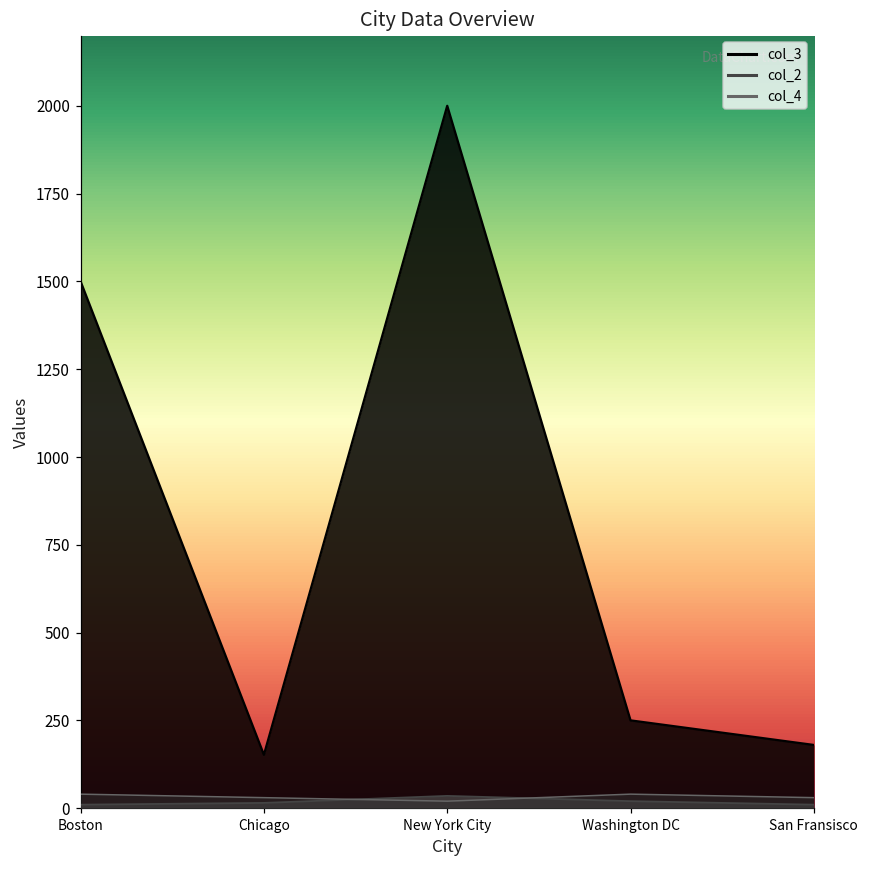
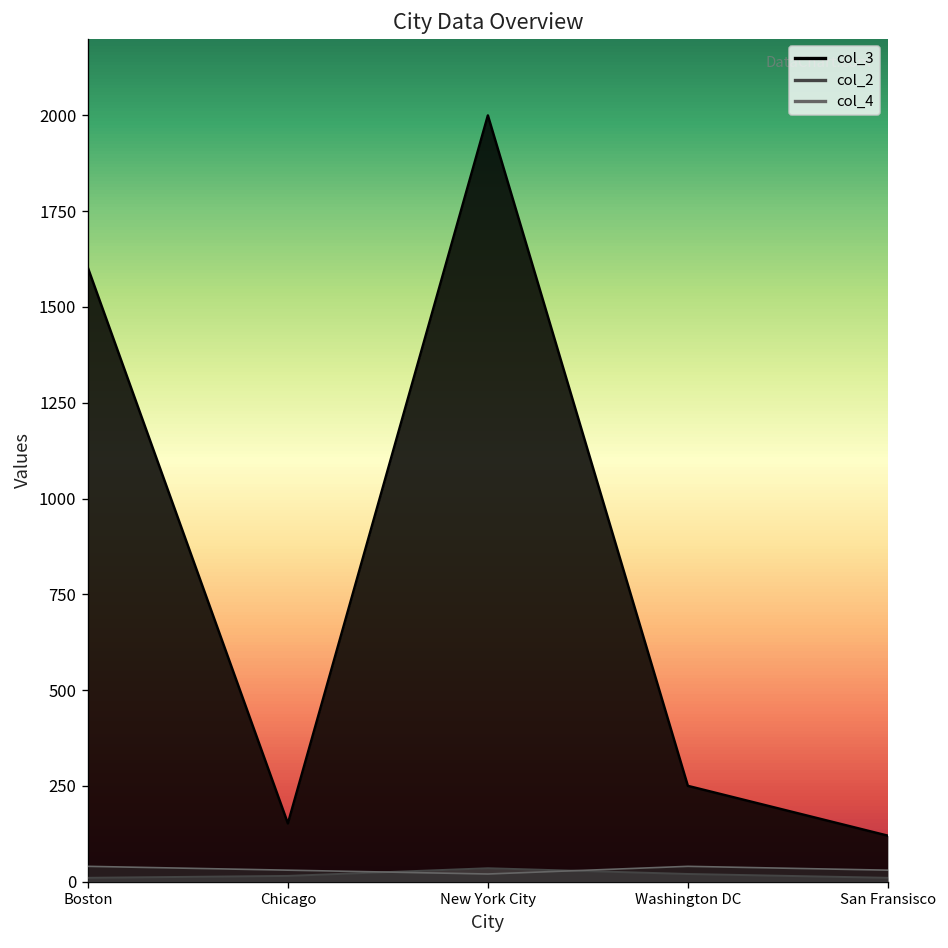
col_3, Boston: 1500 -> 1600
col_3, San Fransisco: 180 -> 120
